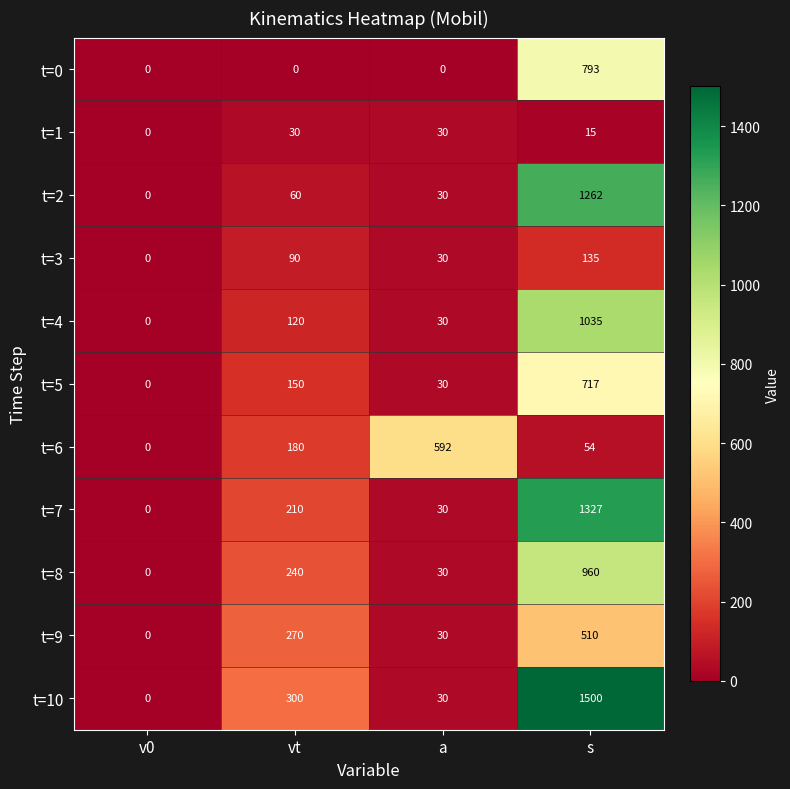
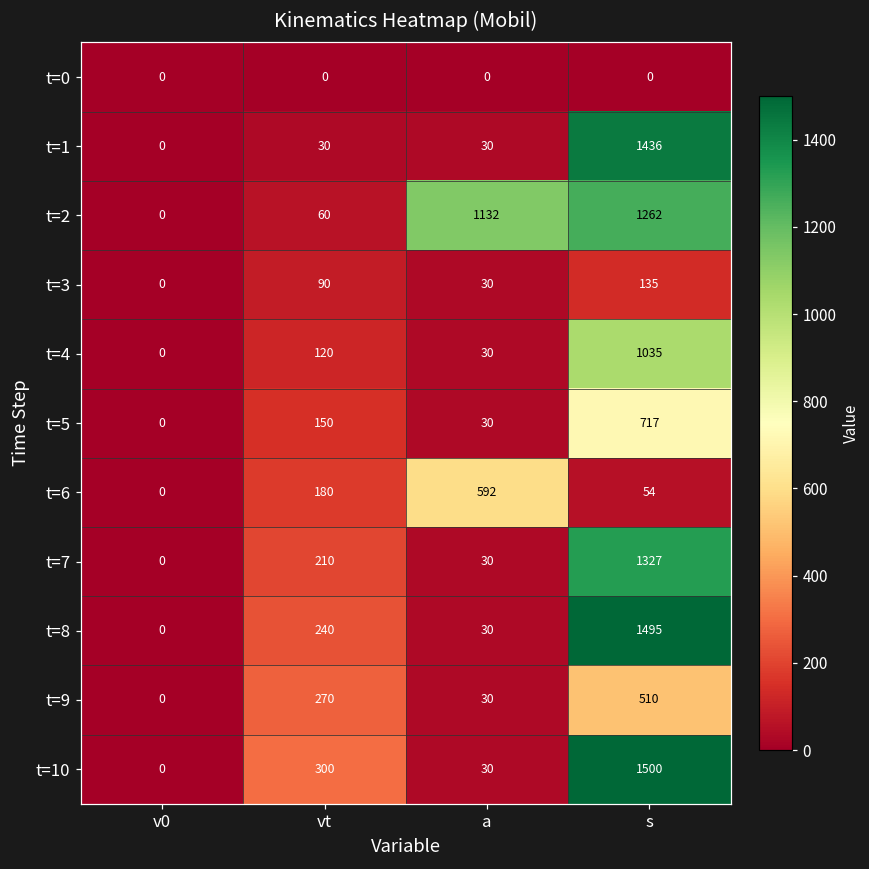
t=0, s: 793 -> 0
t=1, s: 15 -> 1436
t=2, a: 30 -> 1132
t=8, s: 960 -> 1495
